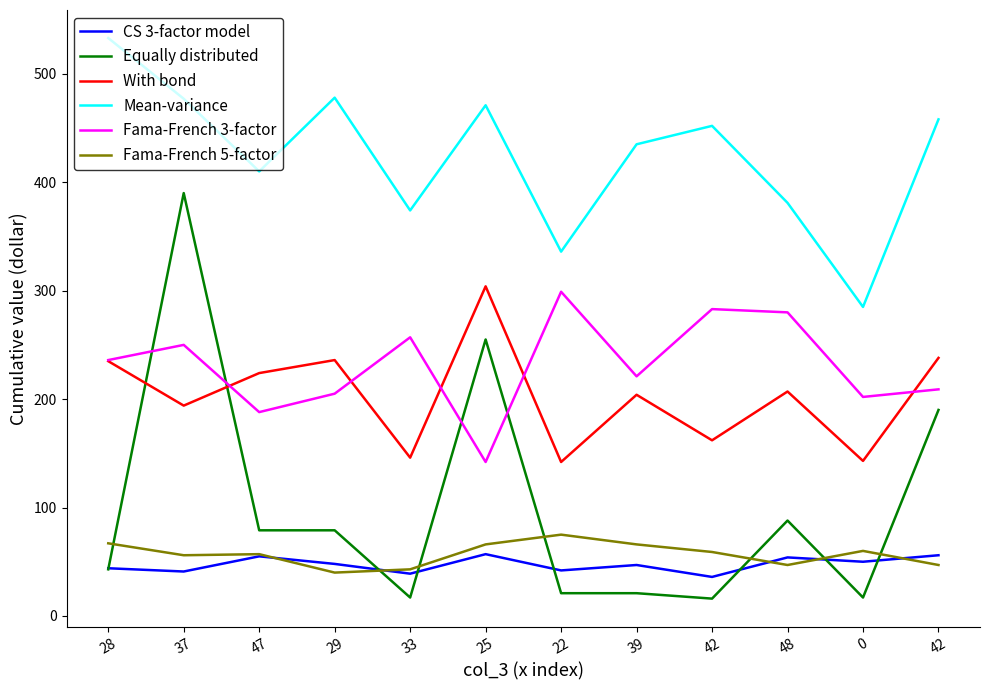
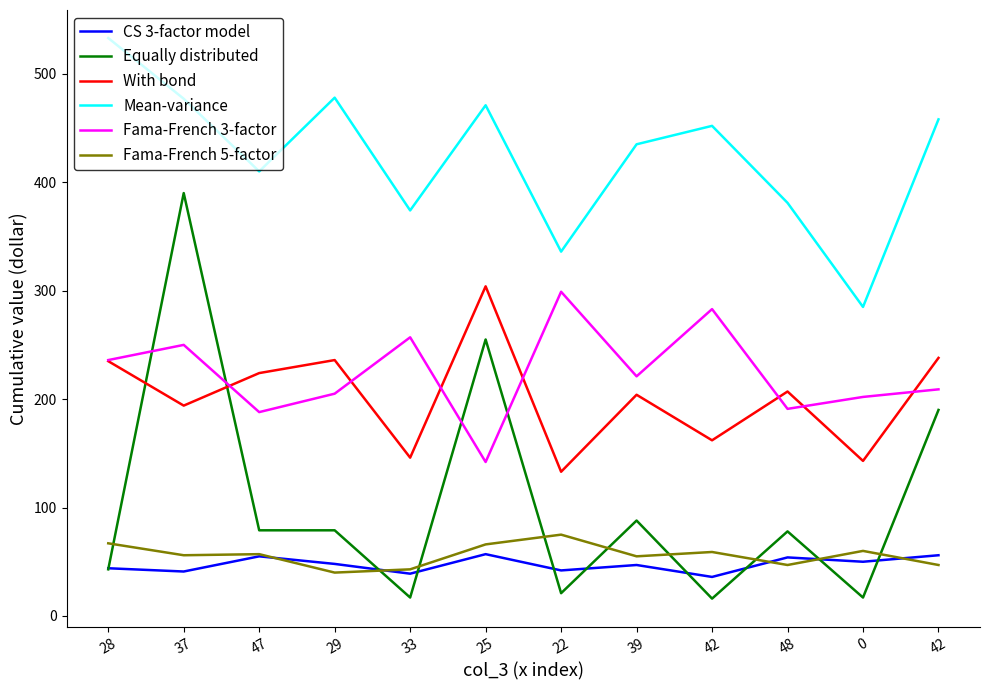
With bond, 22: 142 -> 133
Equally distributed, 39: 21 -> 88
Fama-French 5-factor, 39: 66 -> 55
Equally distributed, 48: 88 -> 78
Fama-French 3-factor, 48: 280 -> 191
